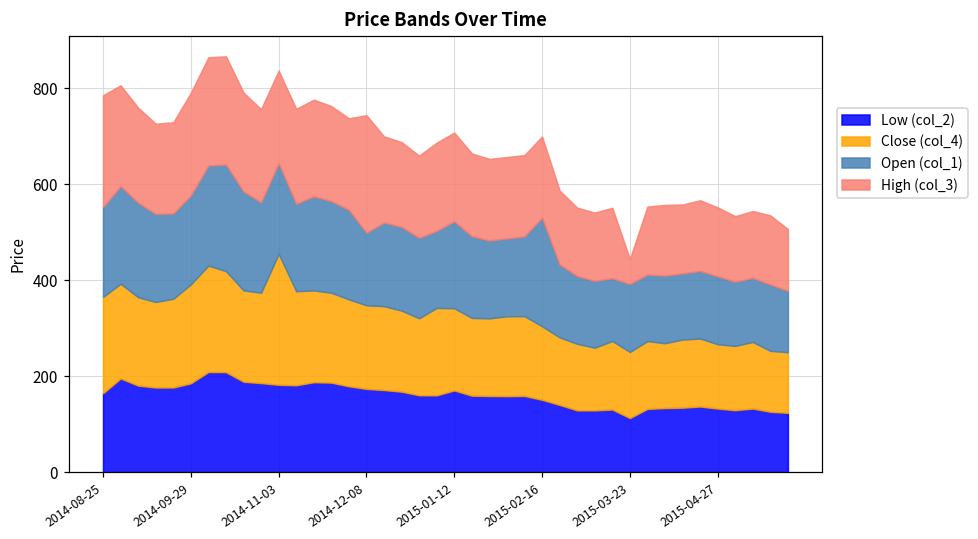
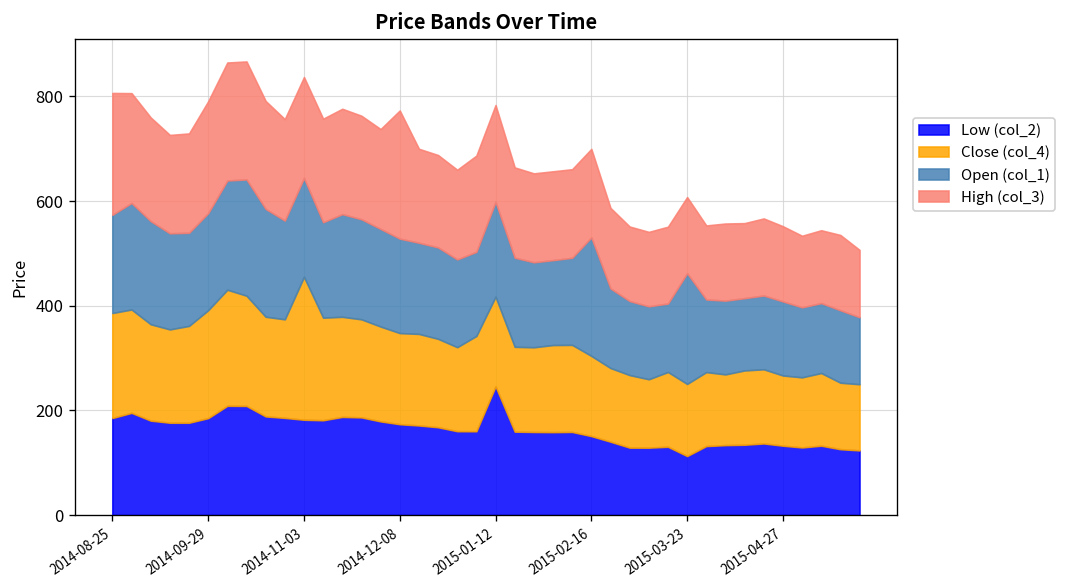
Low (col_2), 2014-08-25: 160 -> 190
Open (col_1), 2014-12-08: 150 -> 180
Low (col_2), 2015-01-12: 170 -> 250
Open (col_1), 2015-03-23: 140 -> 210
High (col_3), 2015-03-23: 50 -> 150
